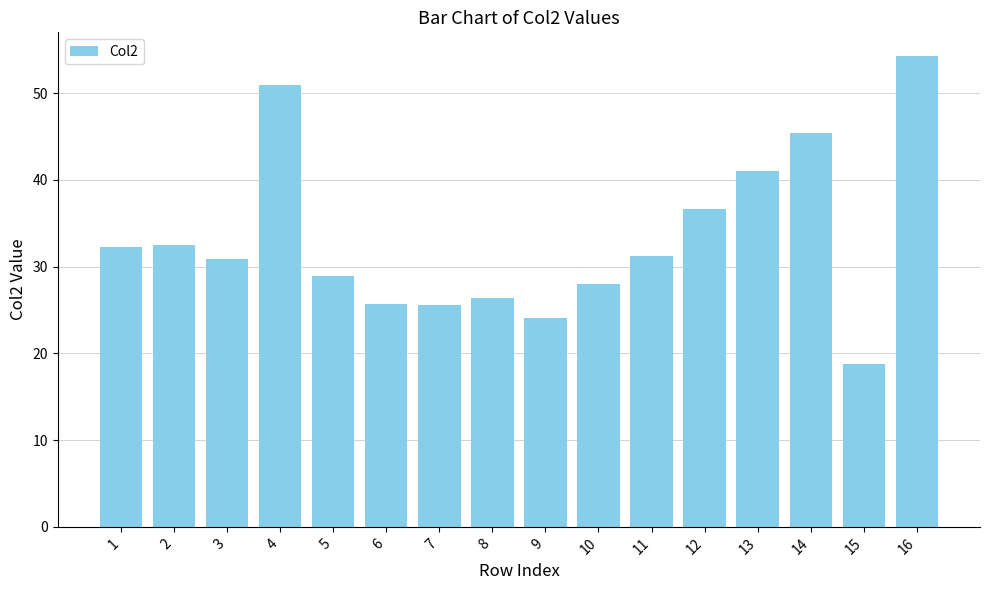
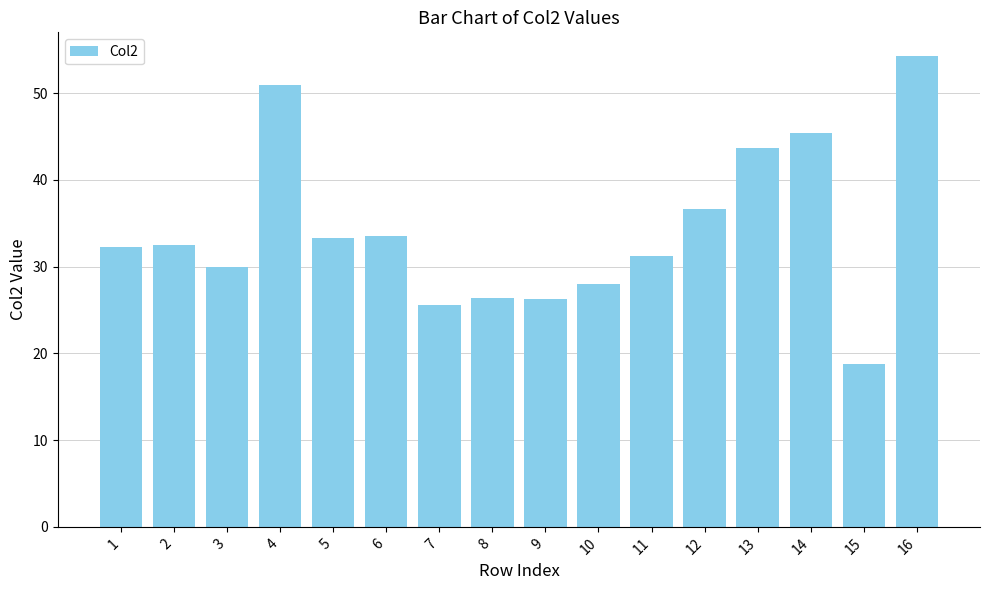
3: 31 -> 30
5: 29 -> 33
6: 26 -> 33
9: 24 -> 26
13: 41 -> 44
